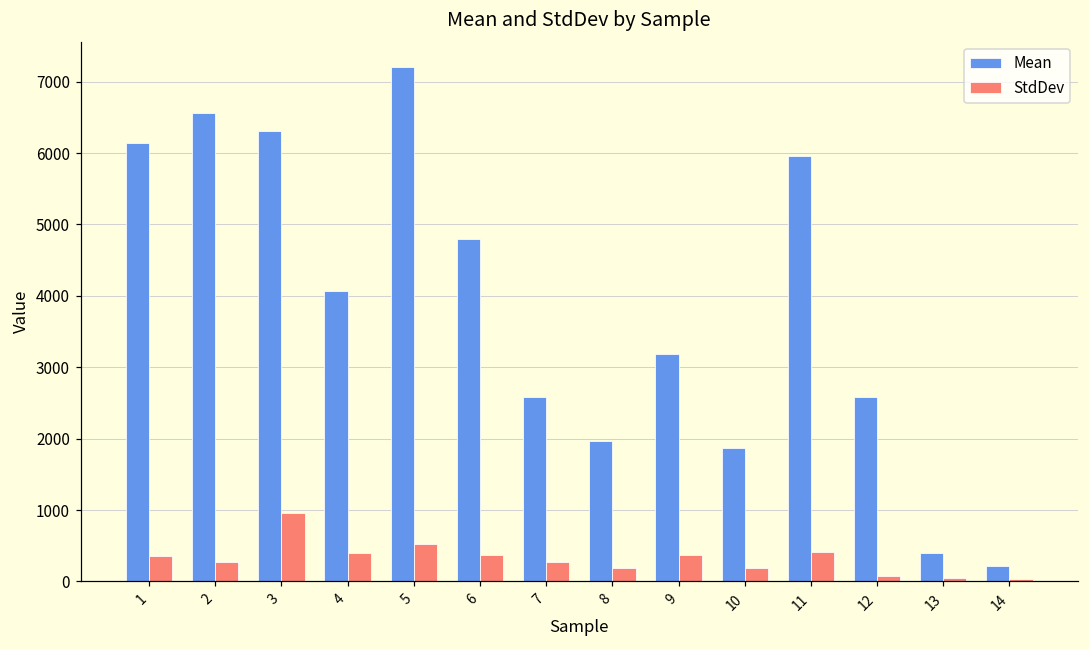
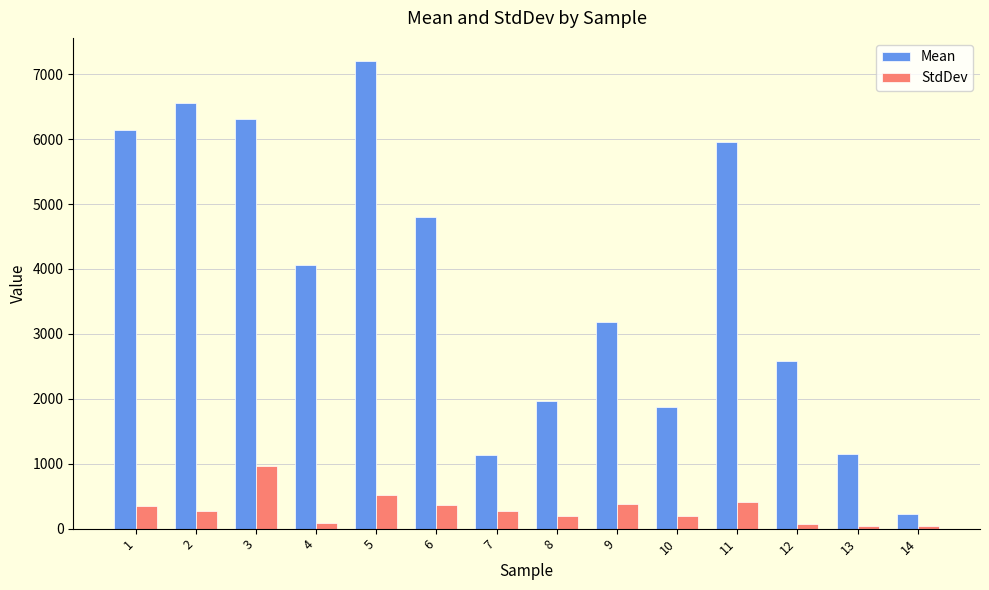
StdDev, 4: 400 -> 100
Mean, 7: 2600 -> 1100
Mean, 13: 400 -> 1200
